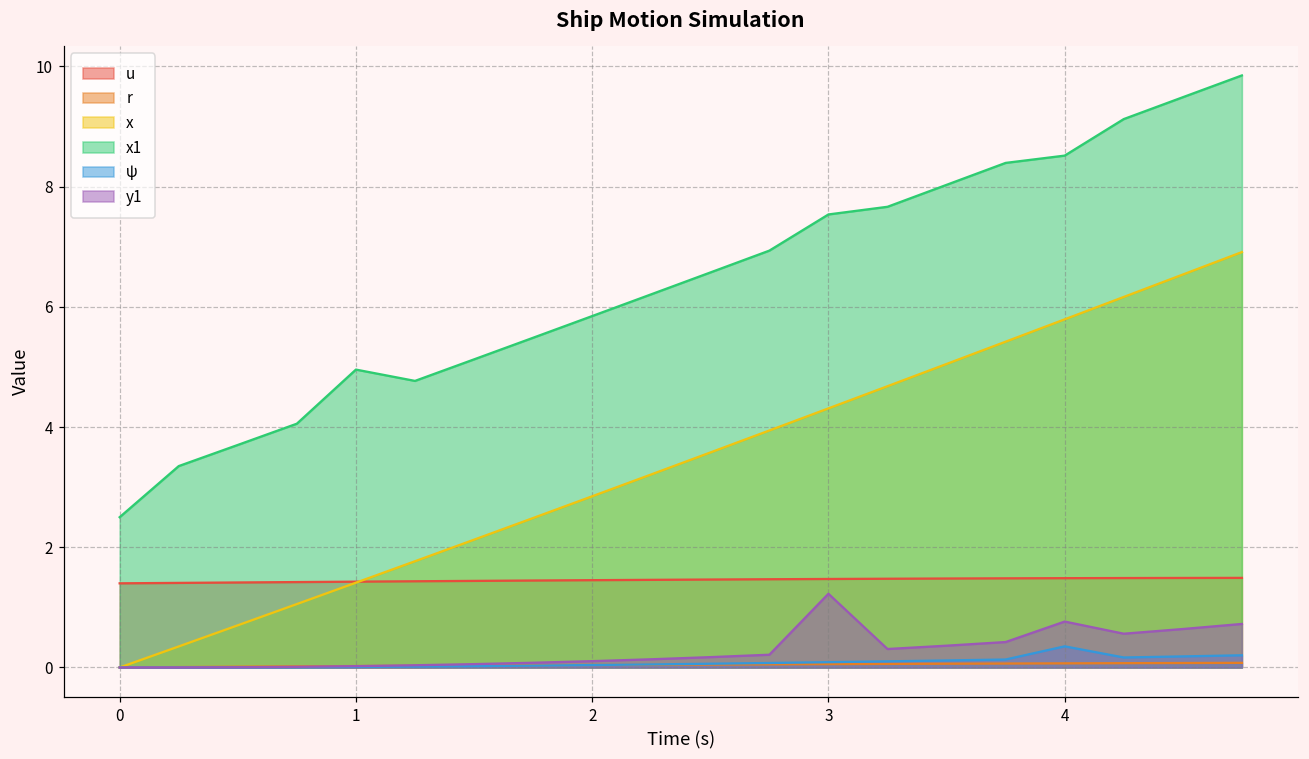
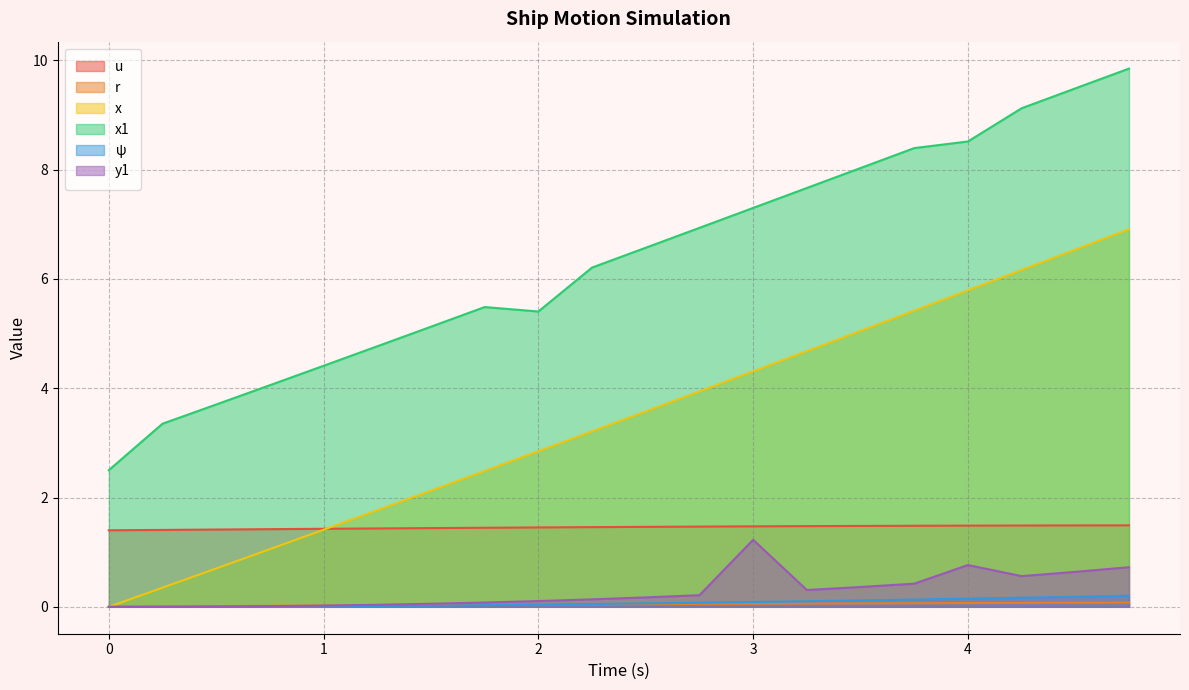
x1, 1: 5.0 -> 4.4
x1, 2: 5.8 -> 5.4
x1, 3: 7.5 -> 7.3
ψ, 4: 0.4 -> 0.1
